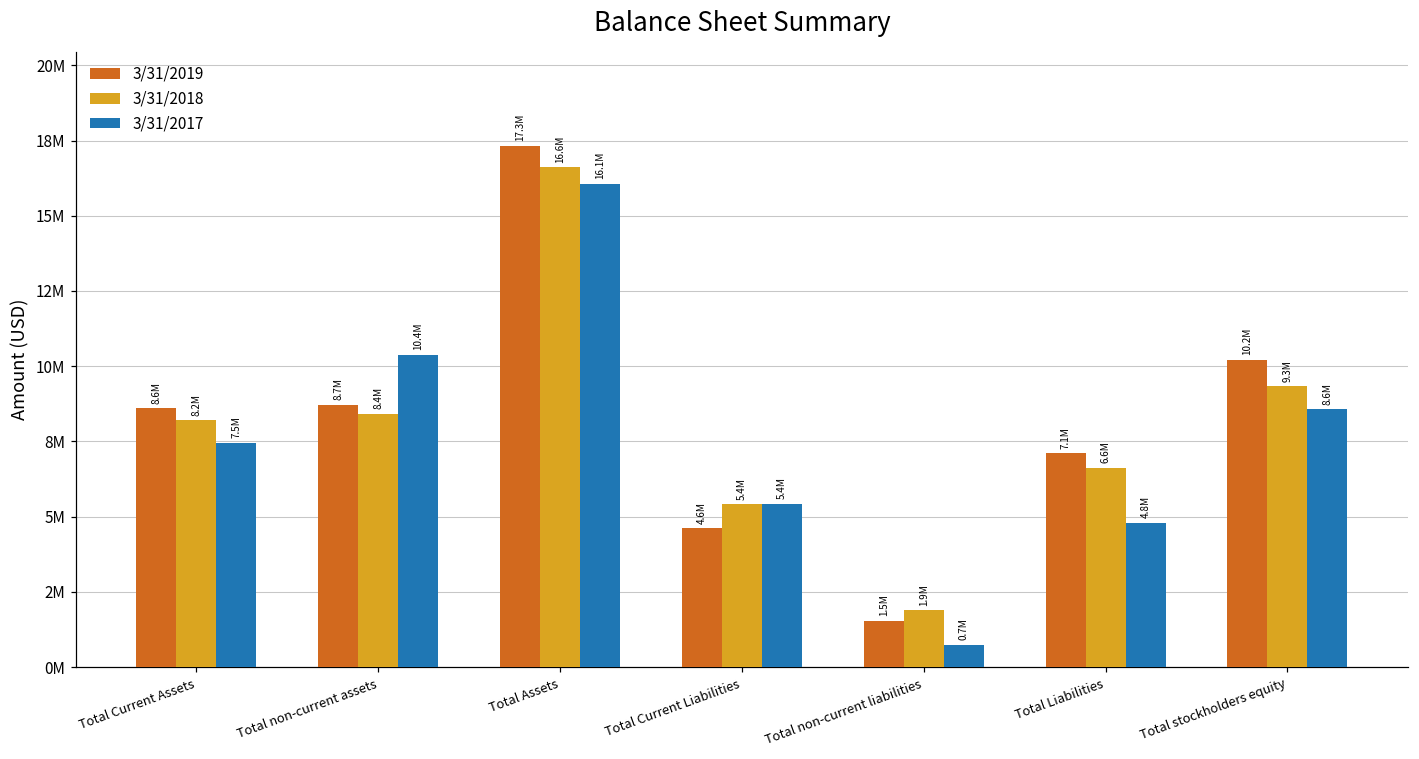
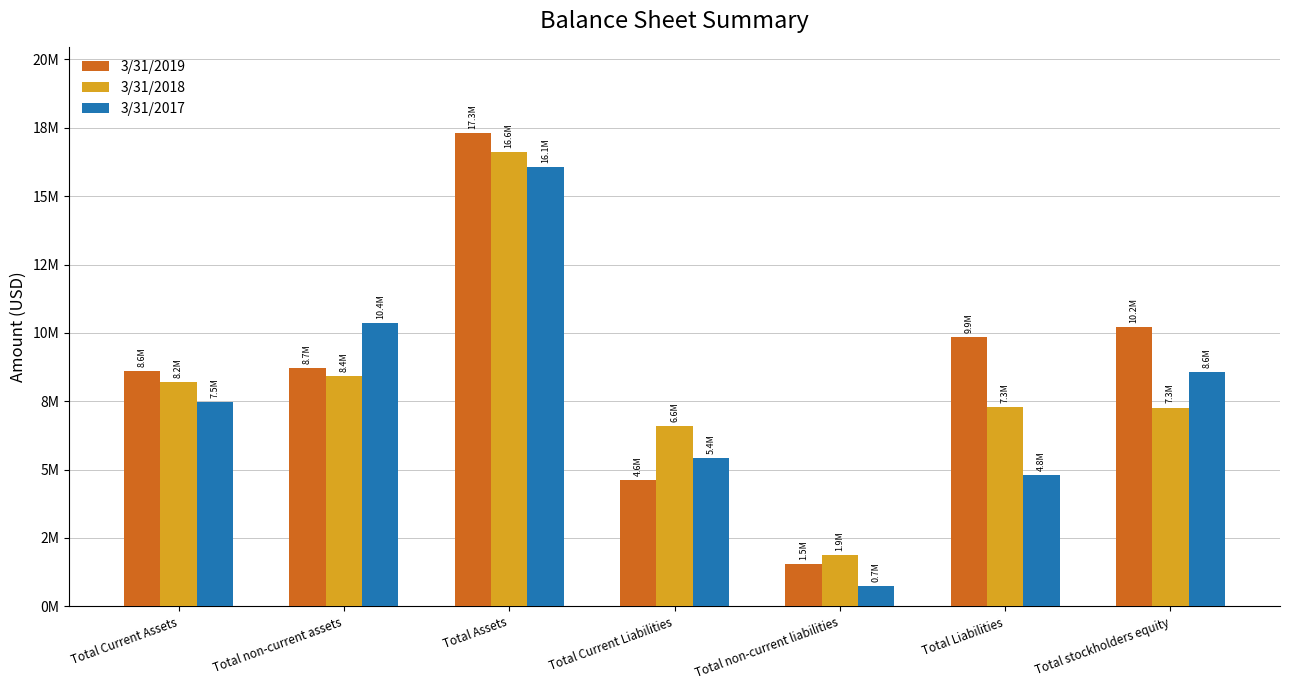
3/31/2018, Total Current Liabilities: 5.4M -> 6.6M
3/31/2019, Total Liabilities: 7.1M -> 9.9M
3/31/2018, Total Liabilities: 6.6M -> 7.3M
3/31/2018, Total stockholders equity: 9.3M -> 7.3M
